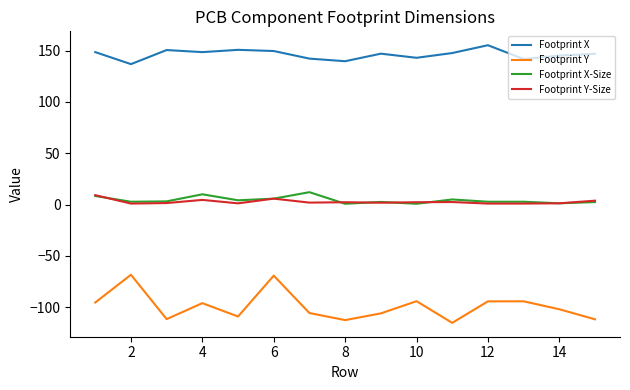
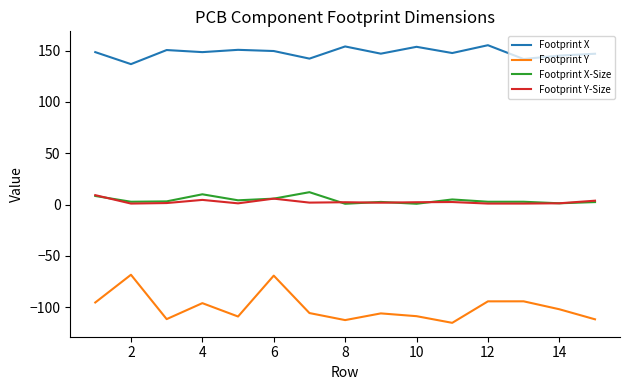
Footprint X, 8: 140 -> 154
Footprint X, 10: 143 -> 154
Footprint Y, 10: -94 -> -109
